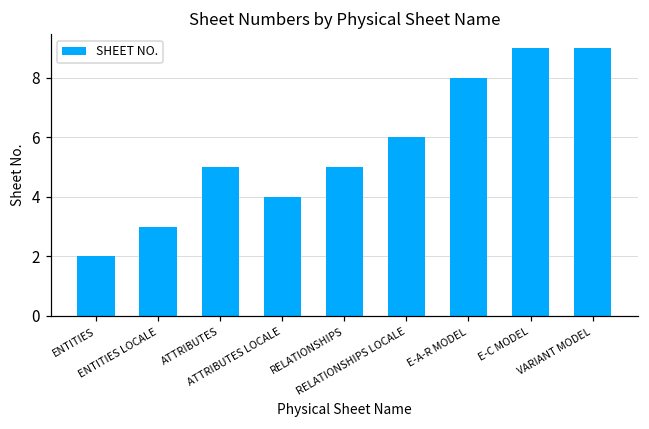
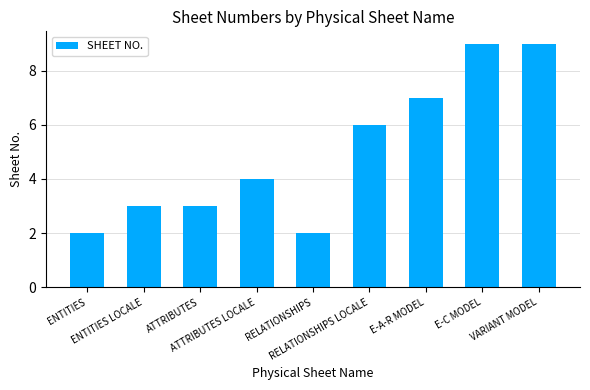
ATTRIBUTES: 5 -> 3
RELATIONSHIPS: 5 -> 2
E-A-R MODEL: 8 -> 7
